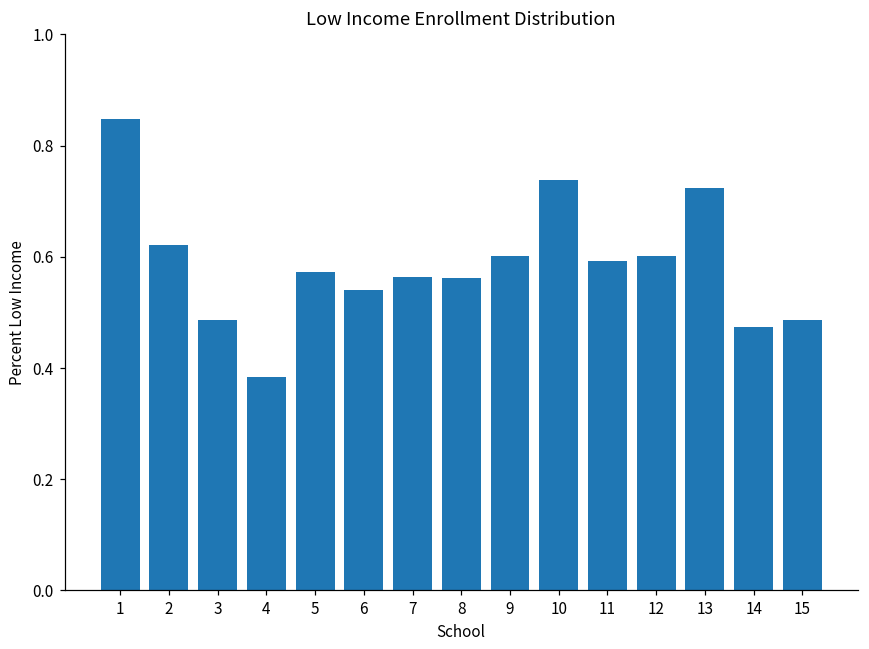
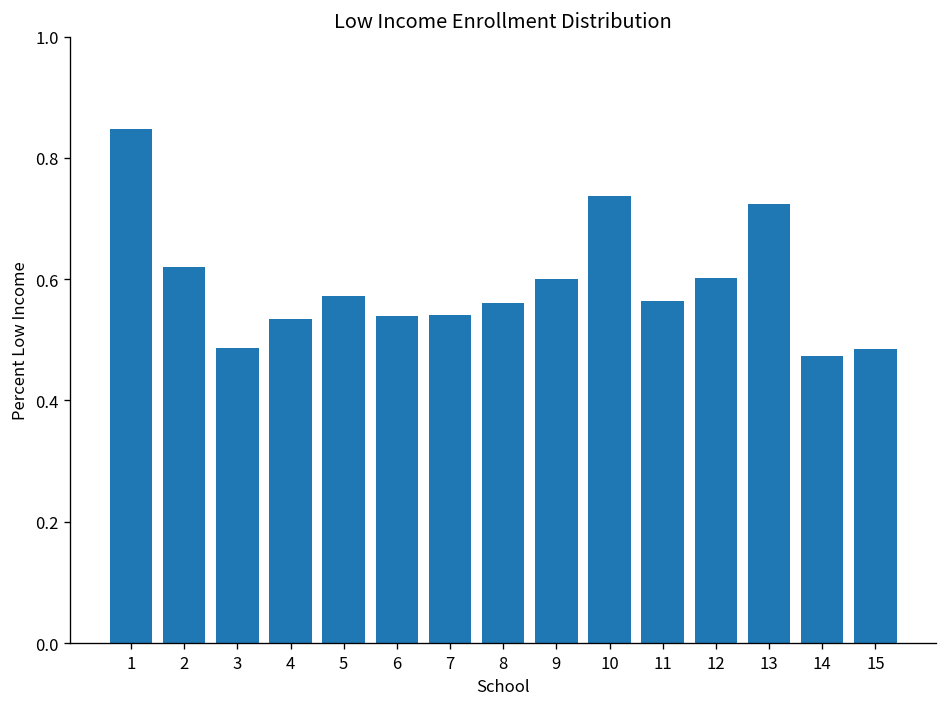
4: 0.38 -> 0.53
7: 0.56 -> 0.54
11: 0.59 -> 0.56
